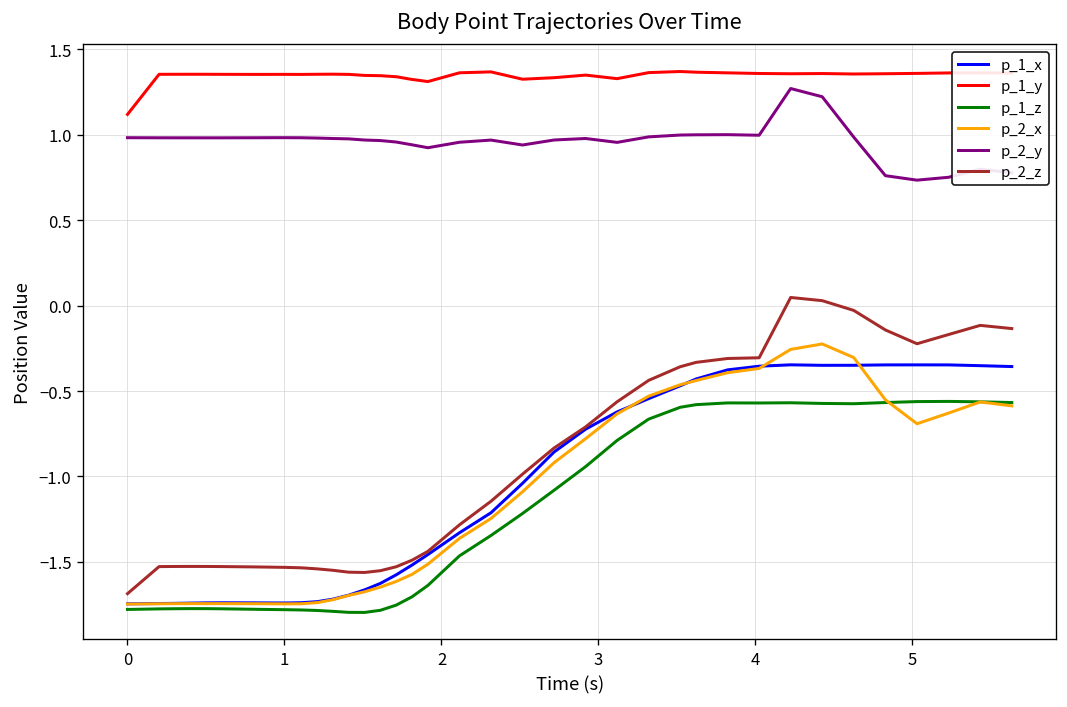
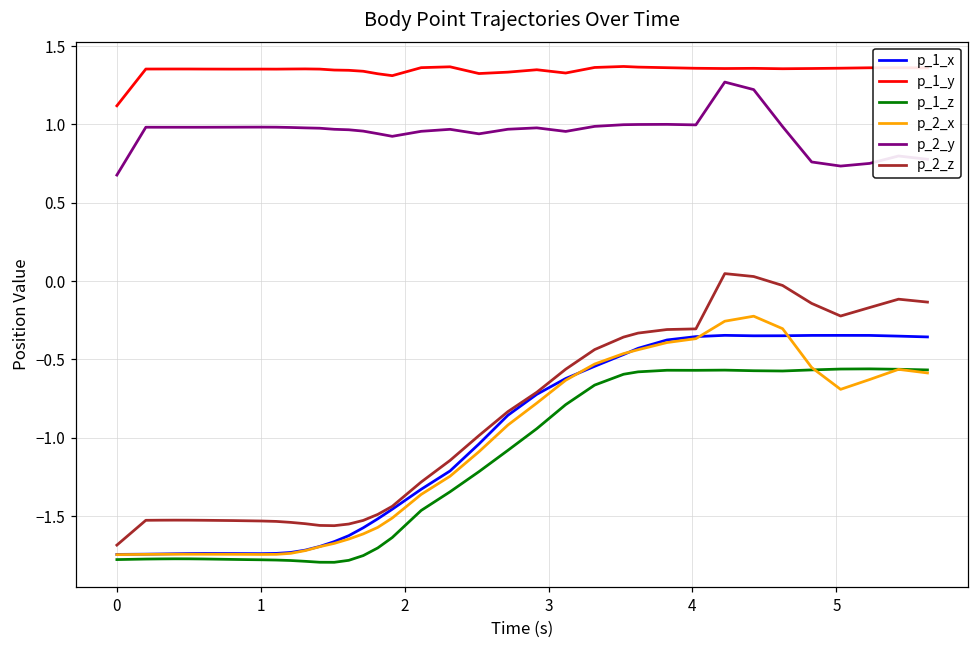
p_2_y, 0: 0.98 -> 0.68
